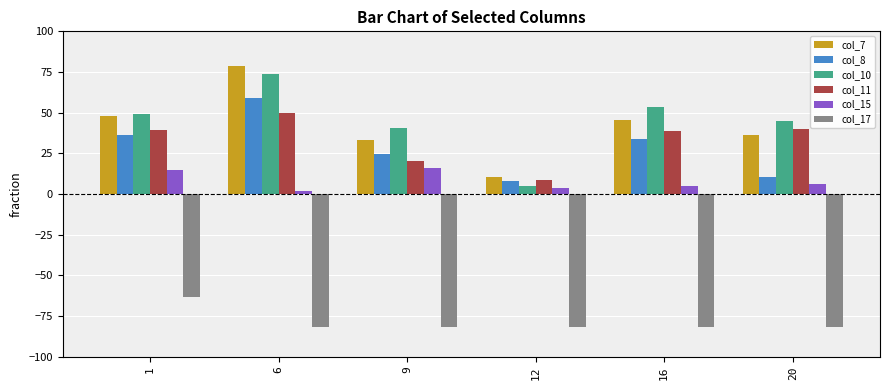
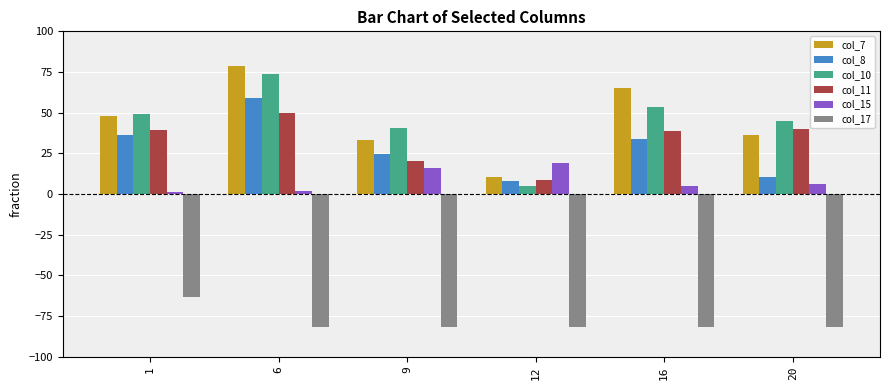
col_15, 1: 15 -> 1
col_15, 12: 4 -> 19
col_7, 16: 45 -> 65
